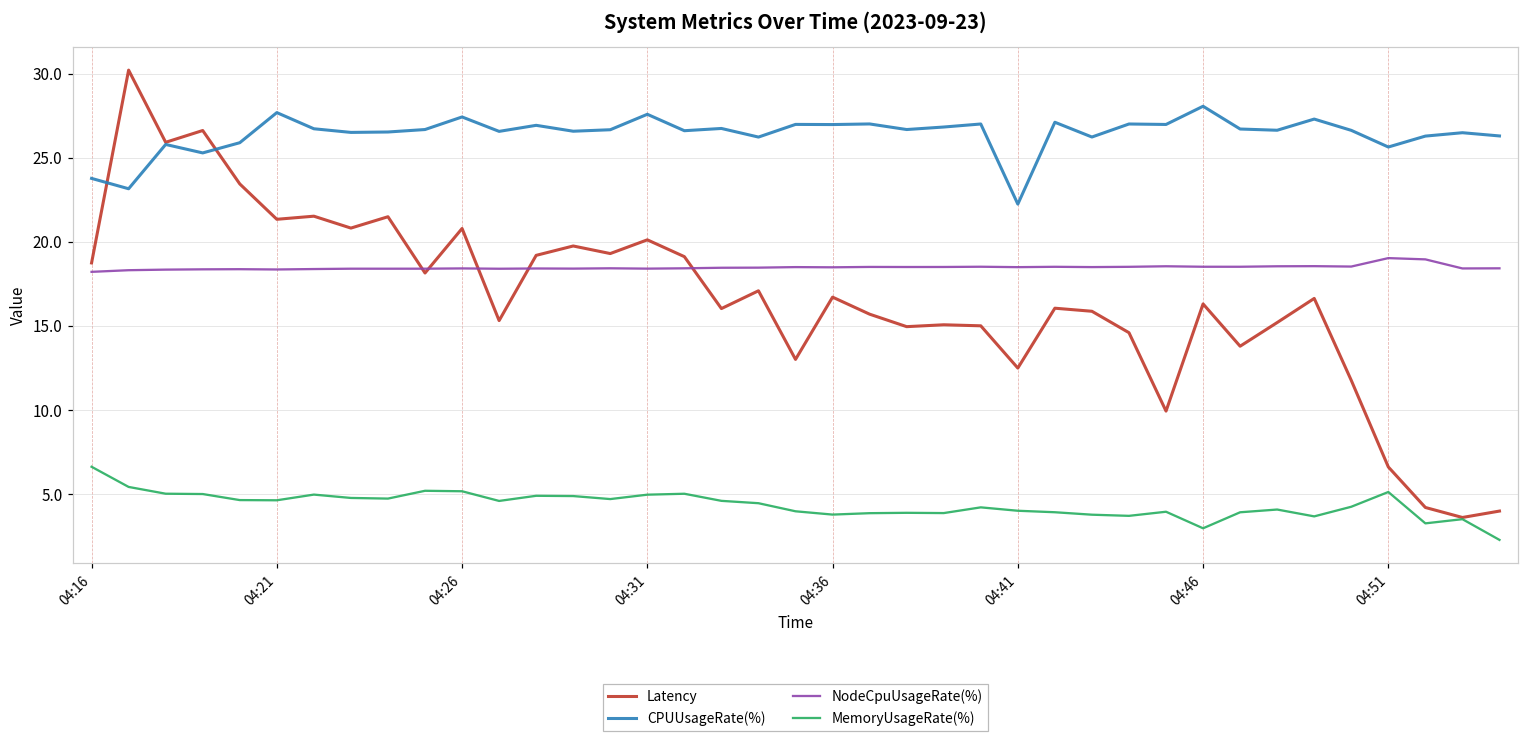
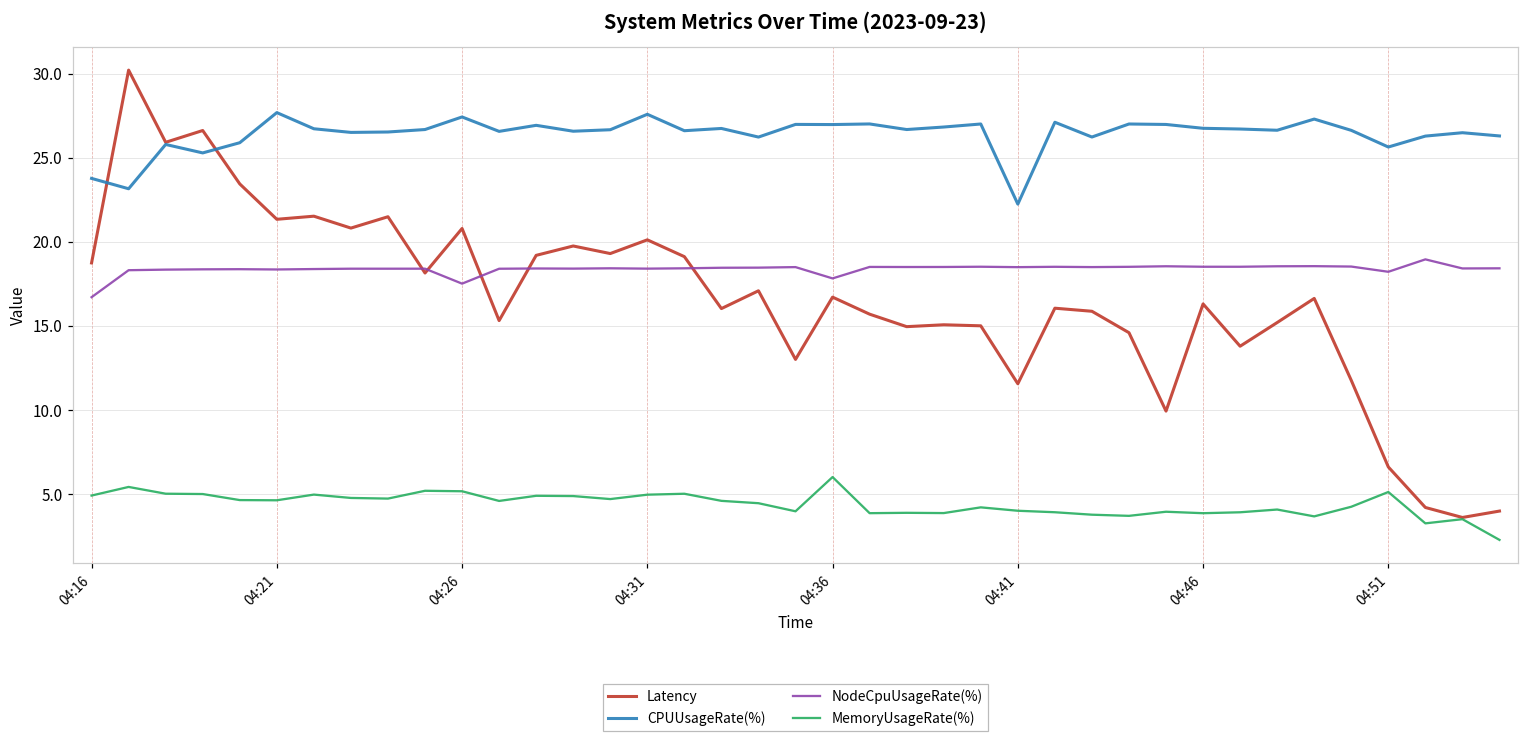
NodeCpuUsageRate(%), 04:16: 18.2 -> 16.7
MemoryUsageRate(%), 04:16: 6.6 -> 4.9
NodeCpuUsageRate(%), 04:26: 18.4 -> 17.5
NodeCpuUsageRate(%), 04:36: 18.5 -> 17.8
MemoryUsageRate(%), 04:36: 3.8 -> 6.0
Latency, 04:41: 12.5 -> 11.5
CPUUsageRate(%), 04:46: 28.1 -> 26.8
MemoryUsageRate(%), 04:46: 2.9 -> 3.8
NodeCpuUsageRate(%), 04:51: 19.0 -> 18.2
